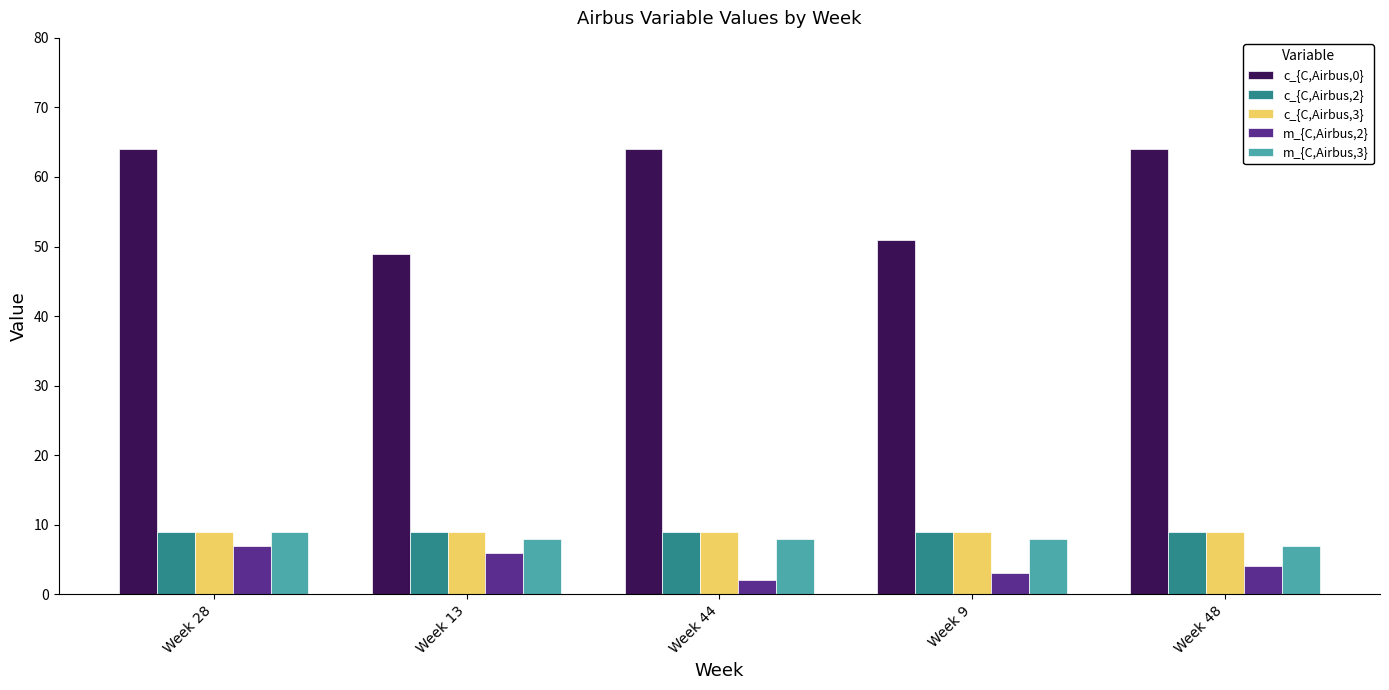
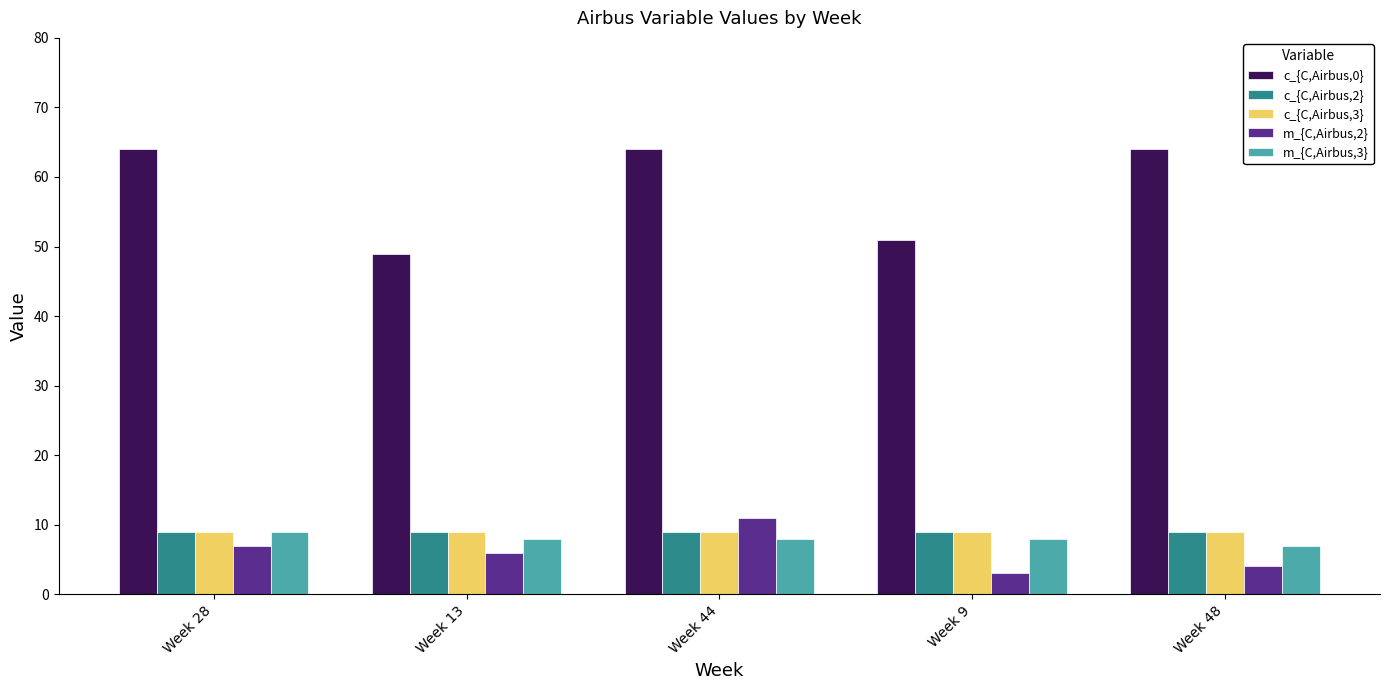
m_{C,Airbus,2}, Week 44: 2 -> 11
